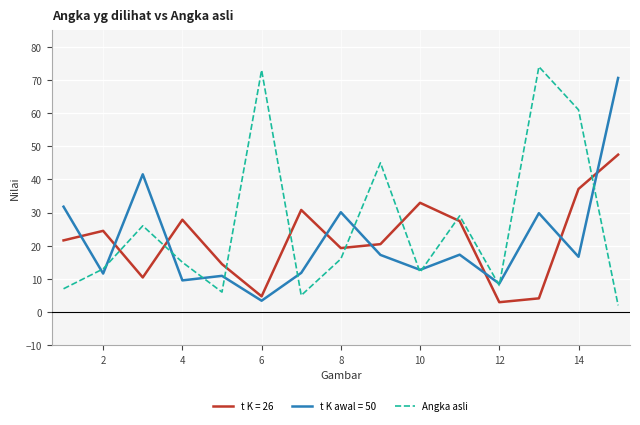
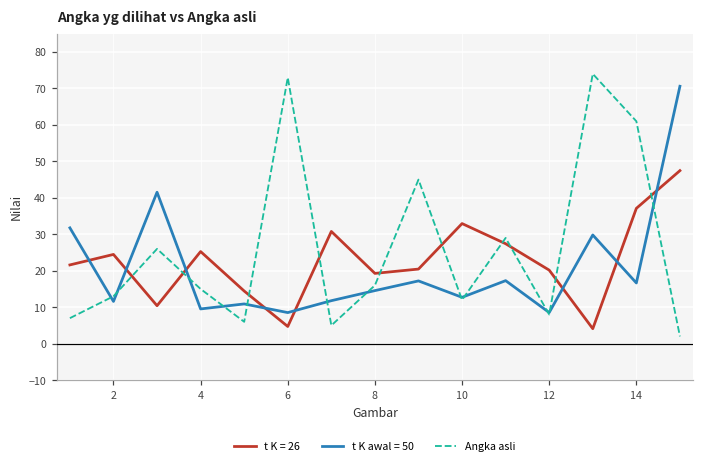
t K = 26, 4: 28 -> 25
t K awal = 50, 6: 3 -> 9
t K awal = 50, 8: 30 -> 15
t K = 26, 12: 3 -> 20
